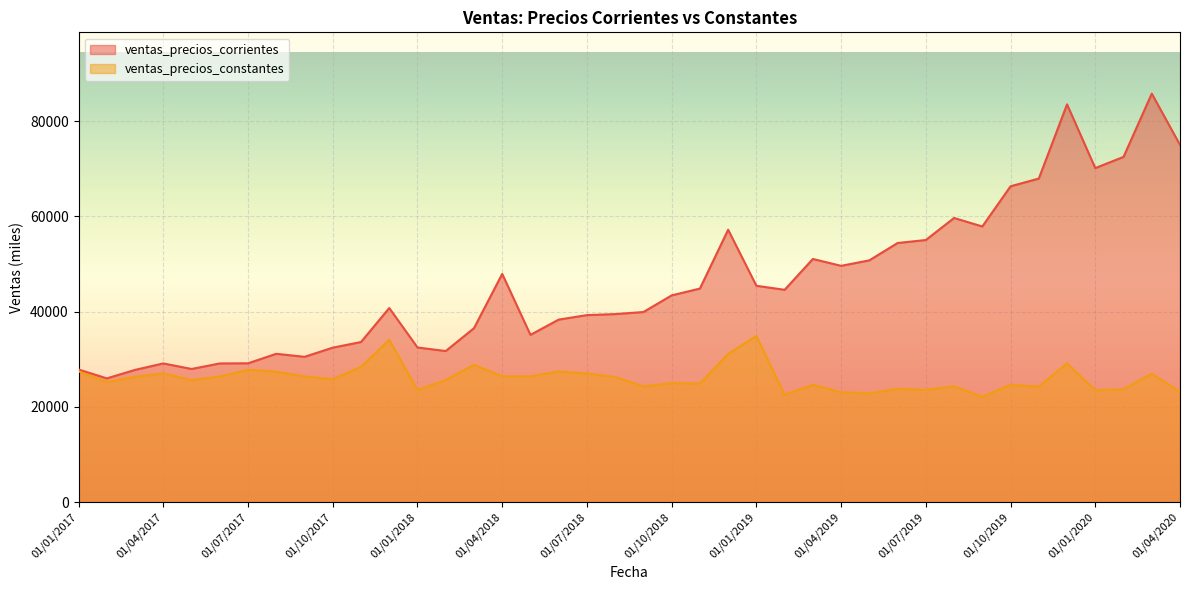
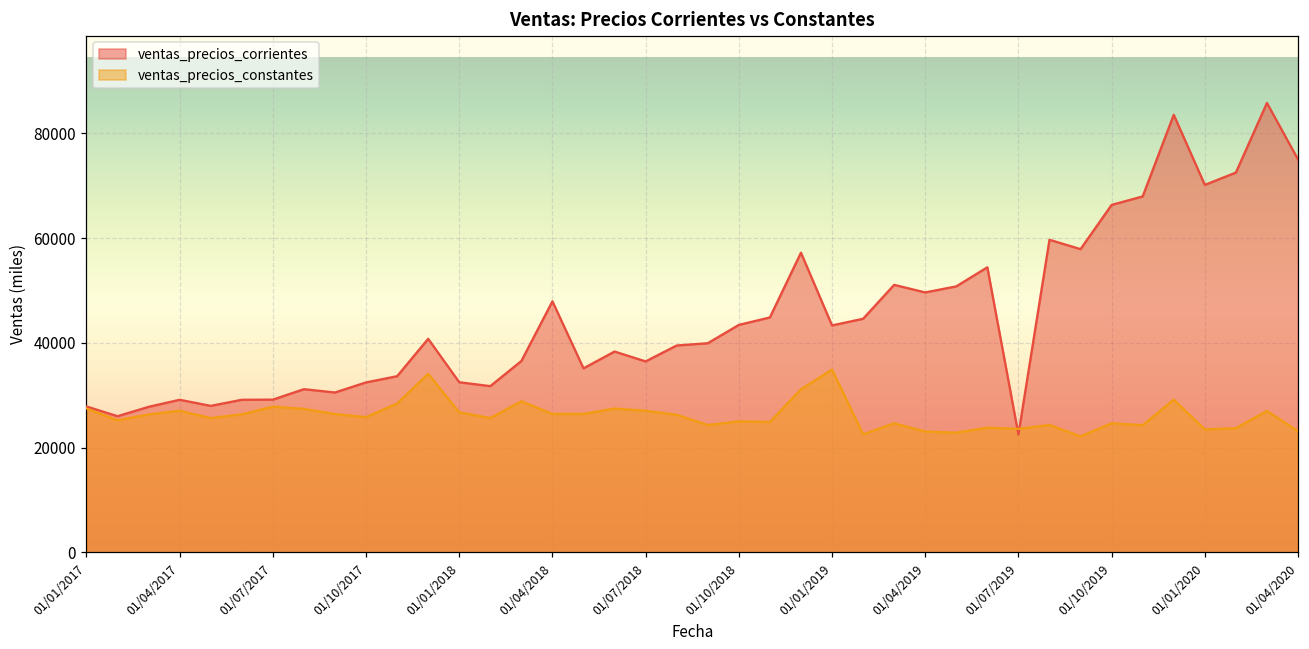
ventas_precios_constantes, 01/01/2018: 24000 -> 27000
ventas_precios_corrientes, 01/07/2018: 39000 -> 36000
ventas_precios_corrientes, 01/01/2019: 45000 -> 43000
ventas_precios_corrientes, 01/07/2019: 55000 -> 23000
